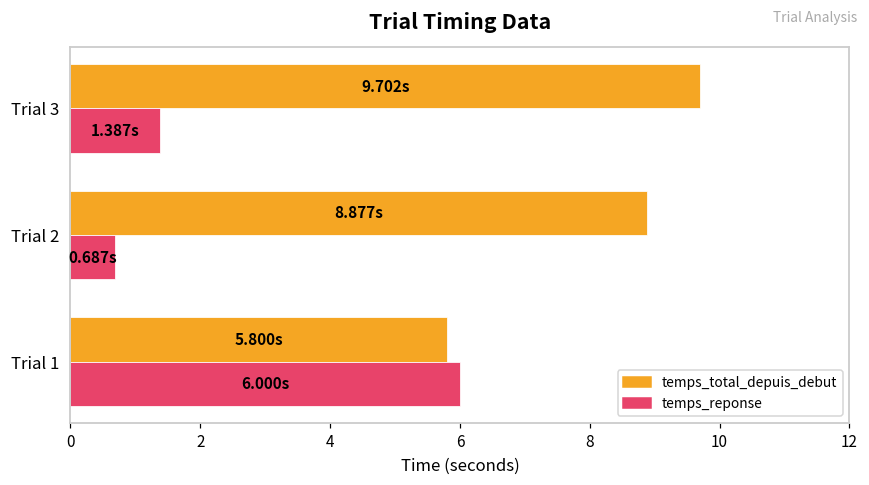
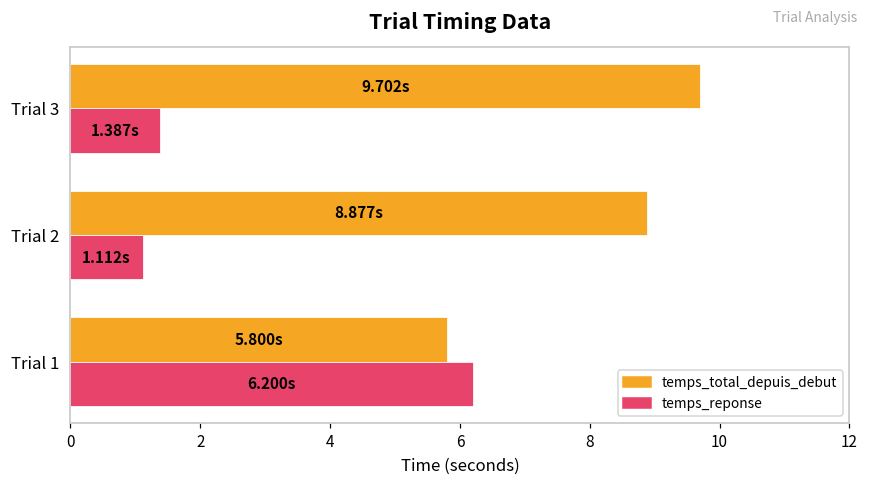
temps_reponse, Trial 2: 0.687s -> 1.112s
temps_reponse, Trial 1: 6.000s -> 6.200s
